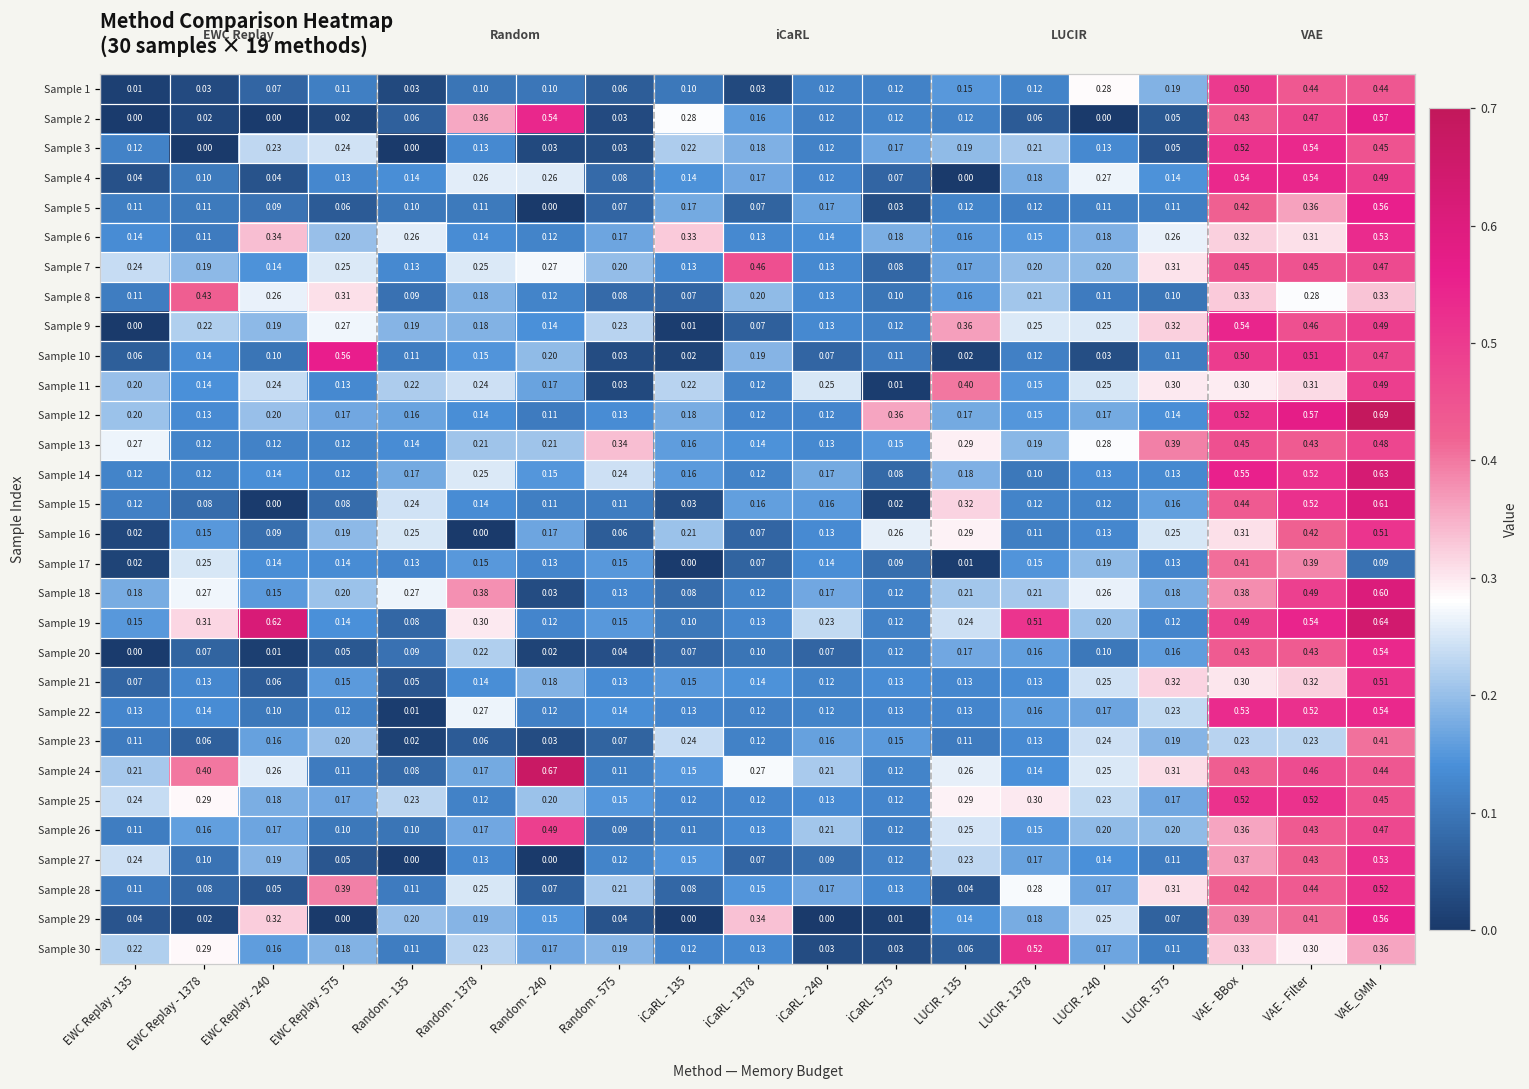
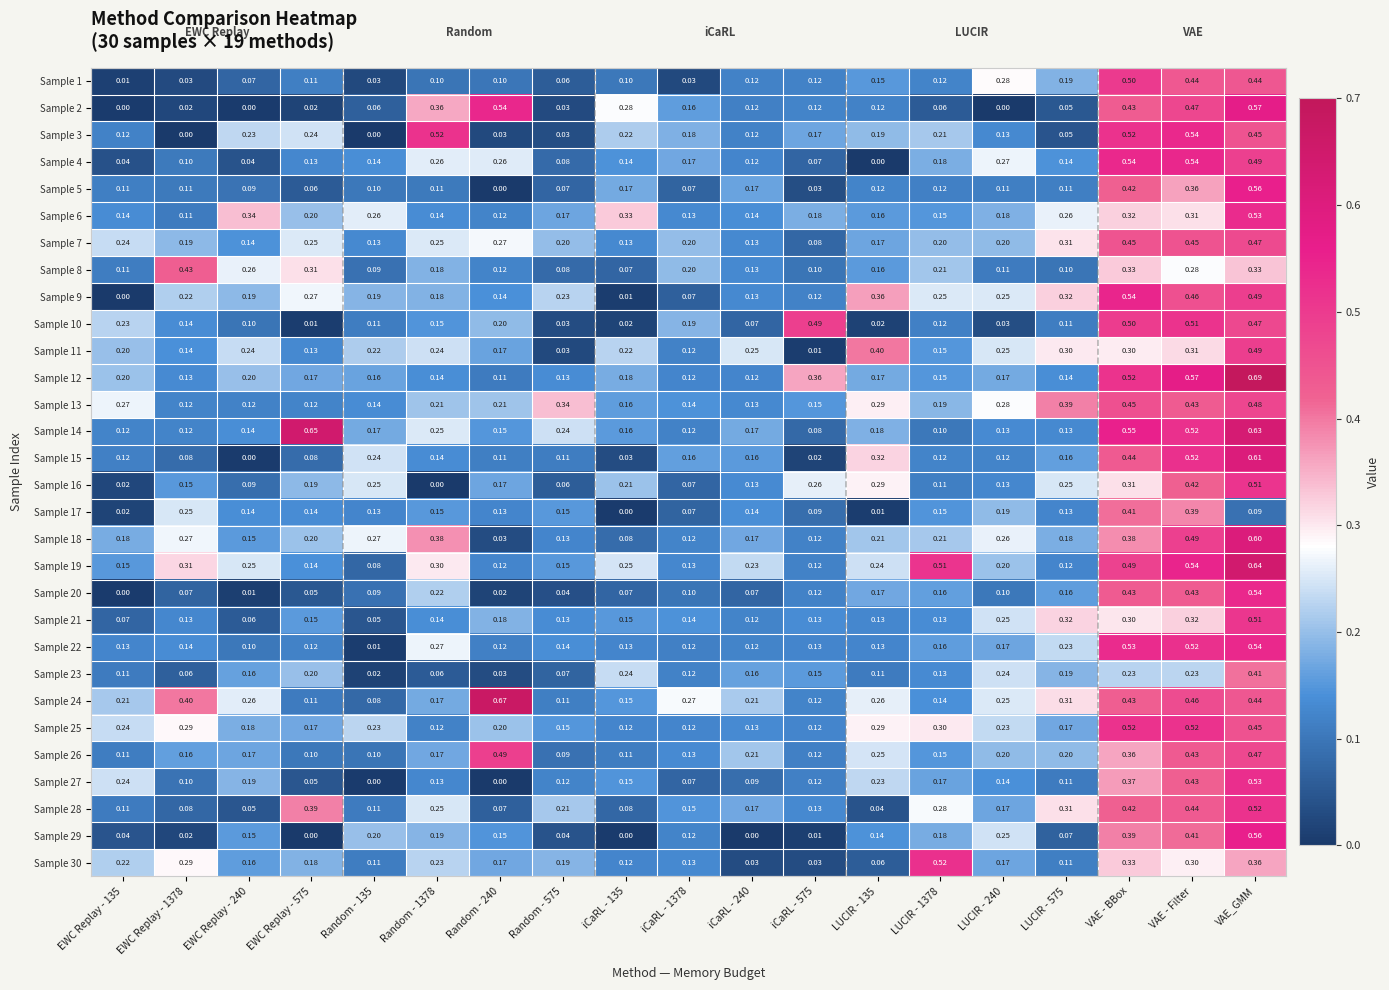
Sample 3, Random - 1378: 0.13 -> 0.52
Sample 7, iCaRL - 1378: 0.46 -> 0.20
Sample 10, EWC Replay - 135: 0.06 -> 0.23
Sample 10, EWC Replay - 575: 0.56 -> 0.01
Sample 10, iCaRL - 575: 0.11 -> 0.49
Sample 14, EWC Replay - 575: 0.12 -> 0.65
Sample 19, EWC Replay - 240: 0.62 -> 0.25
Sample 19, iCaRL - 135: 0.10 -> 0.25
Sample 29, EWC Replay - 240: 0.32 -> 0.15
Sample 29, iCaRL - 1378: 0.34 -> 0.12
